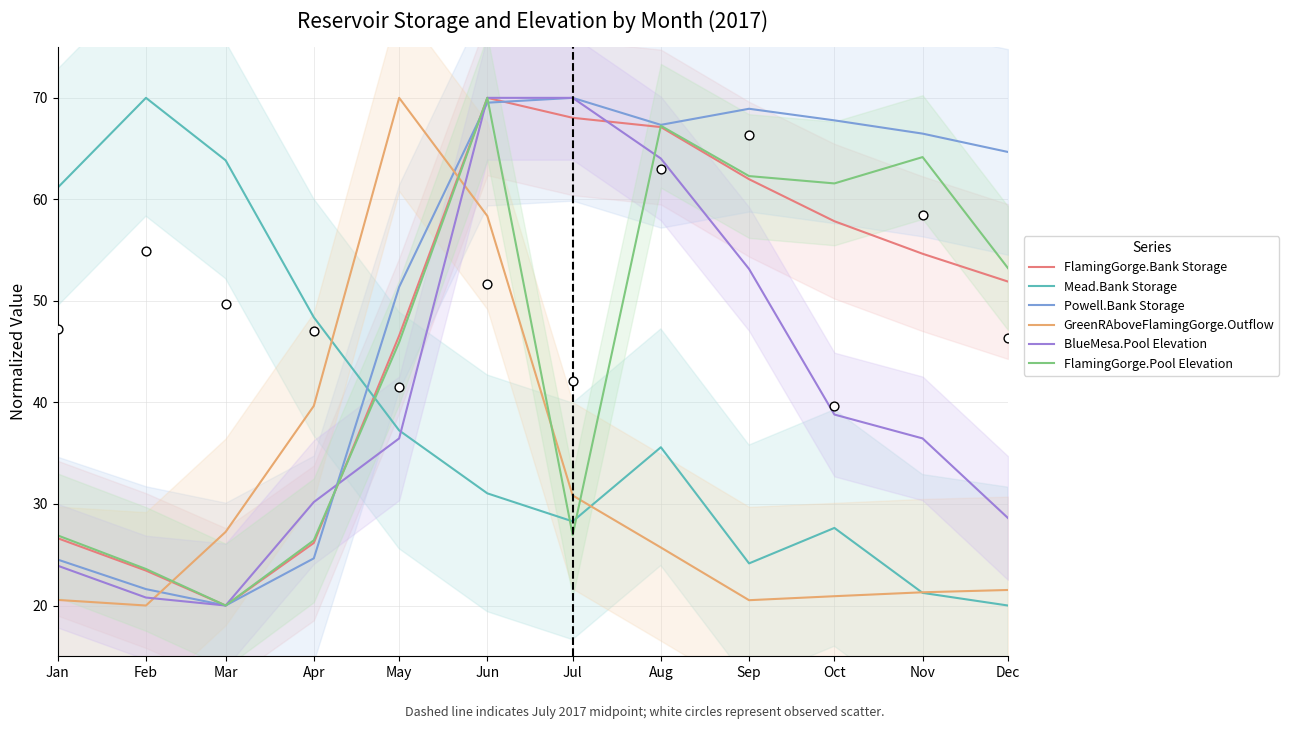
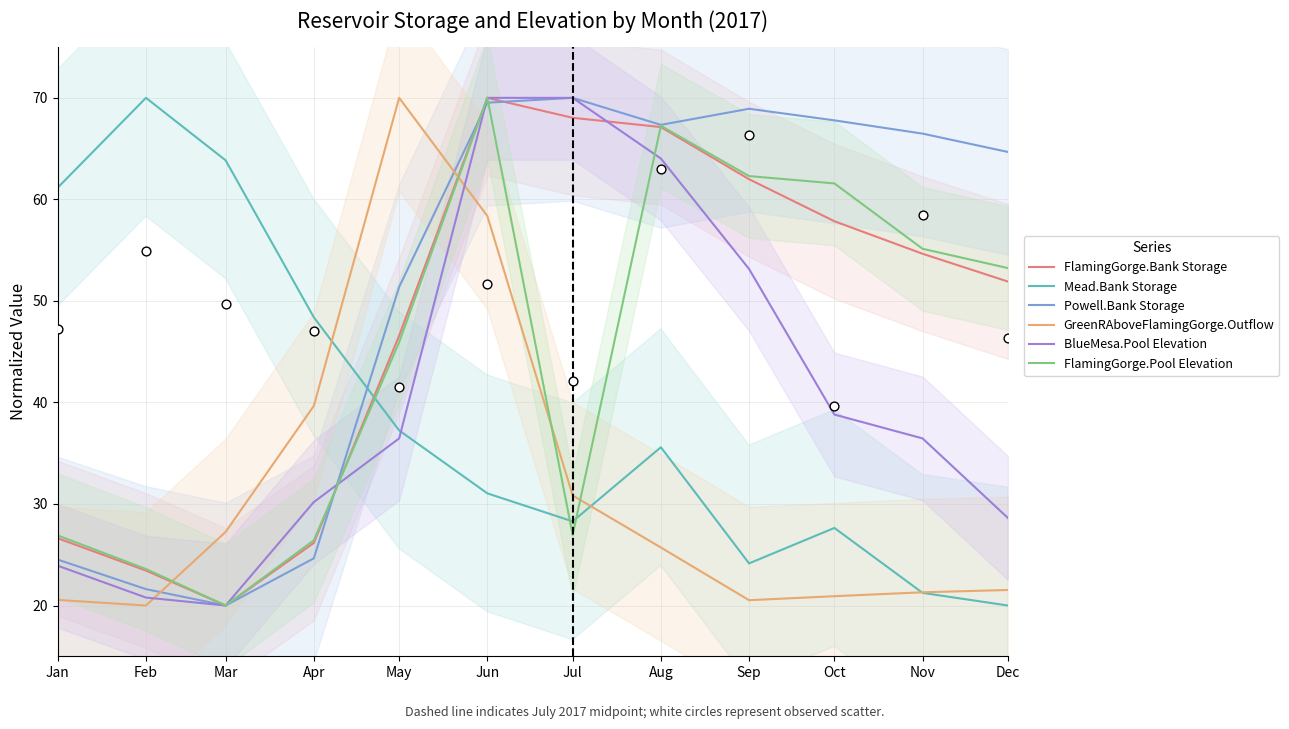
FlamingGorge.Pool Elevation, Nov: 64.2 -> 55.1
